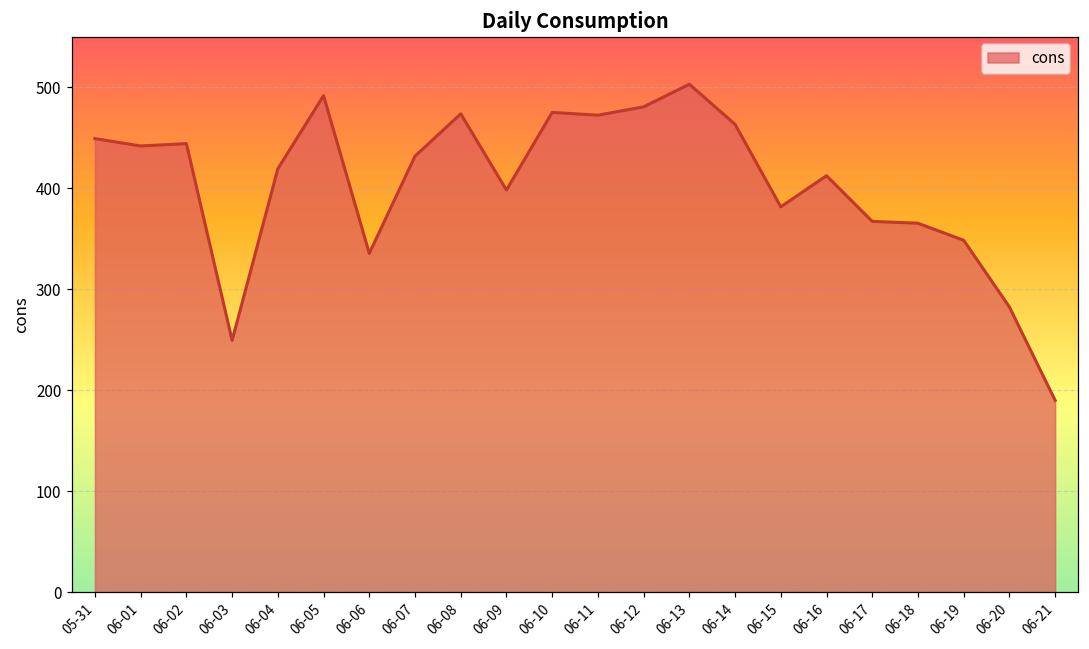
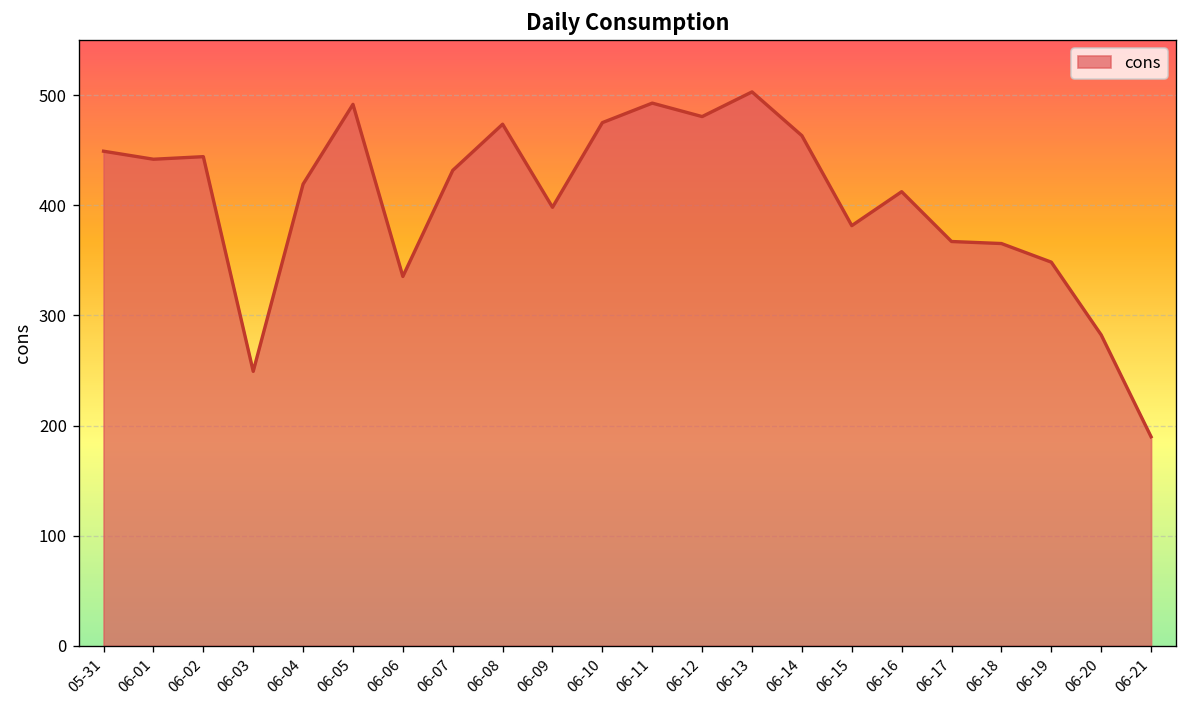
06-11: 470 -> 490
